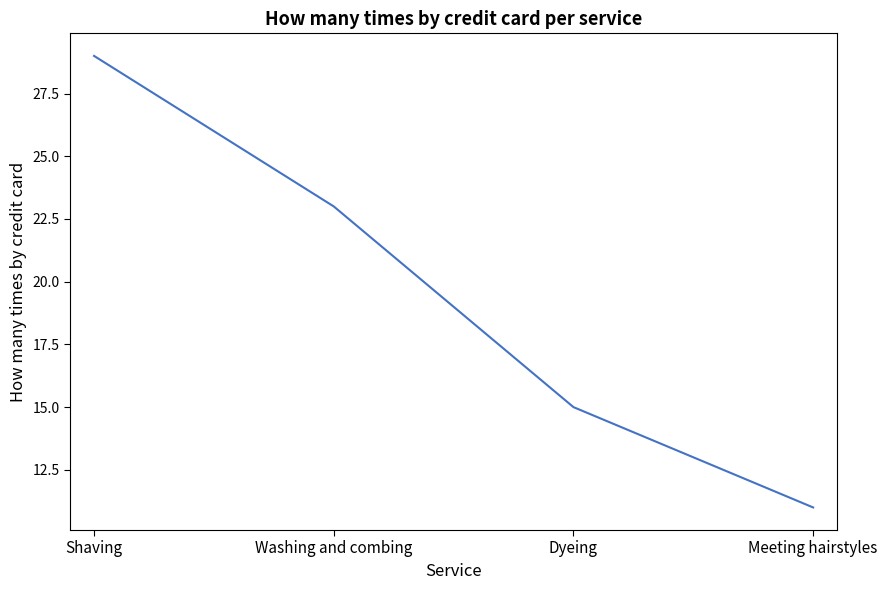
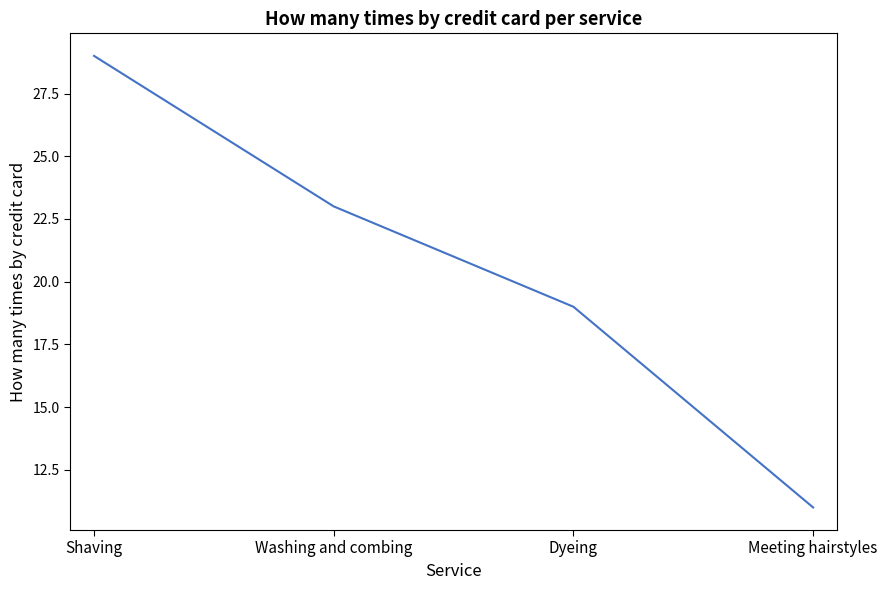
Dyeing: 15 -> 19
